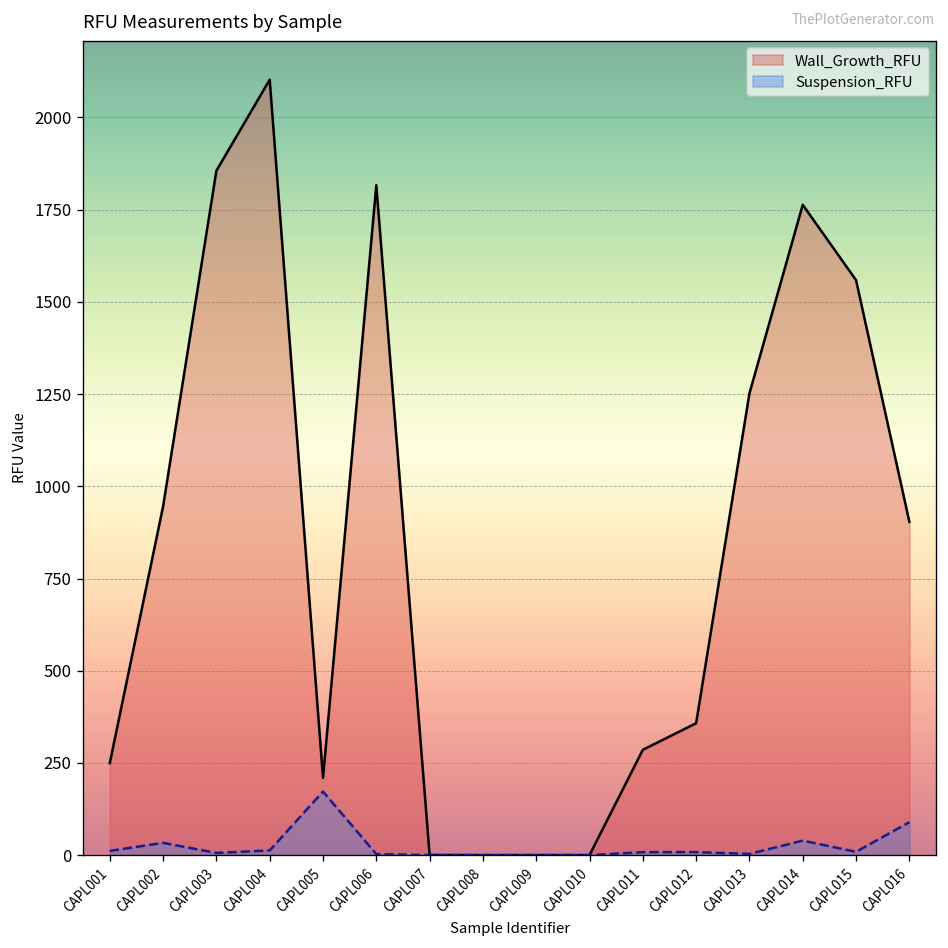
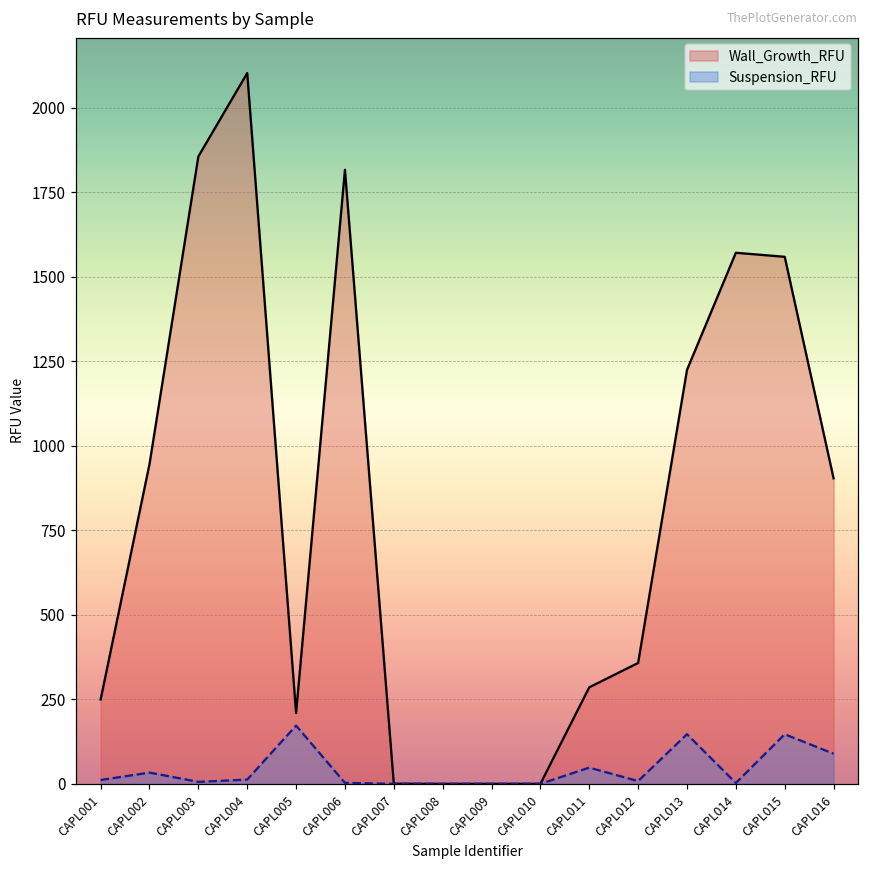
Suspension_RFU, CAPL011: 10 -> 50
Wall_Growth_RFU, CAPL013: 1250 -> 1220
Suspension_RFU, CAPL013: 0 -> 150
Wall_Growth_RFU, CAPL014: 1760 -> 1570
Suspension_RFU, CAPL014: 40 -> 0
Suspension_RFU, CAPL015: 10 -> 150
